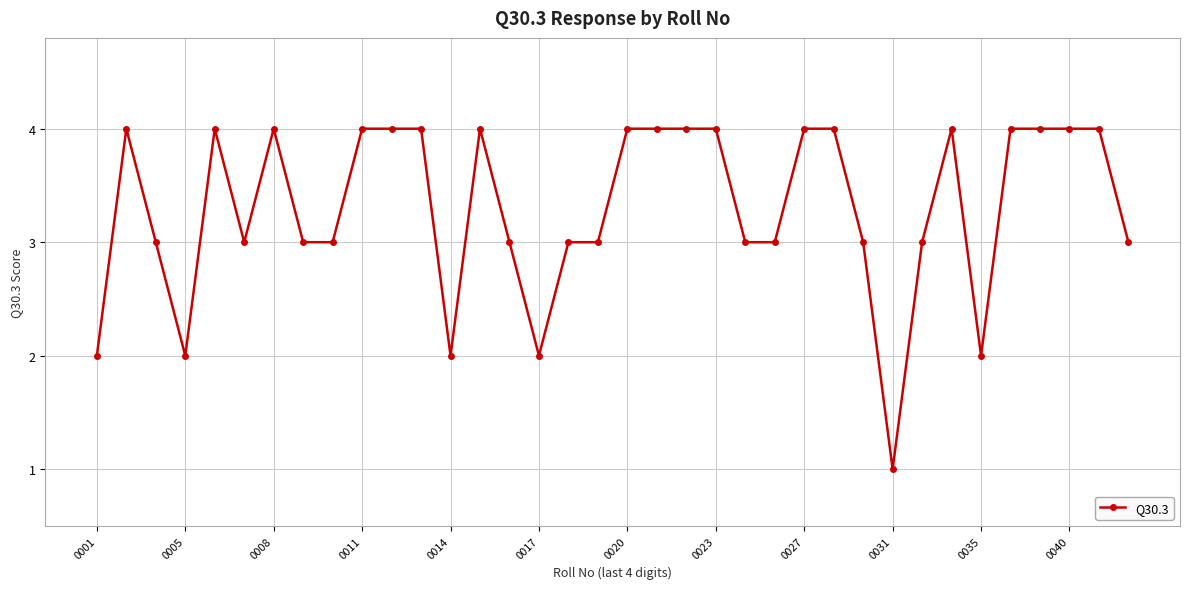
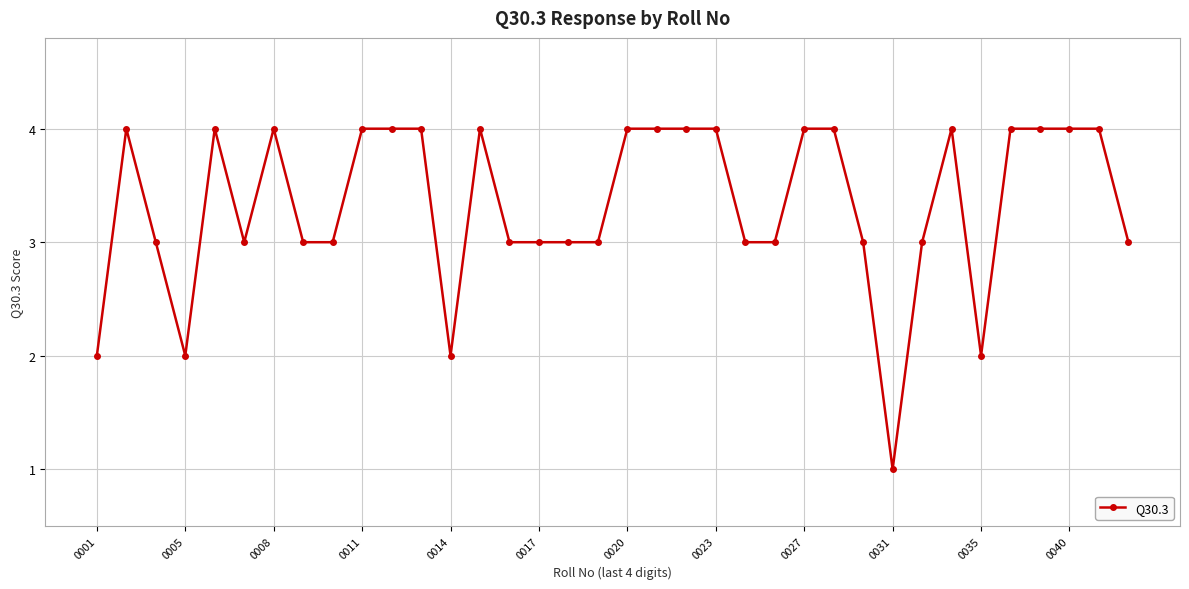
0017: 2 -> 3
